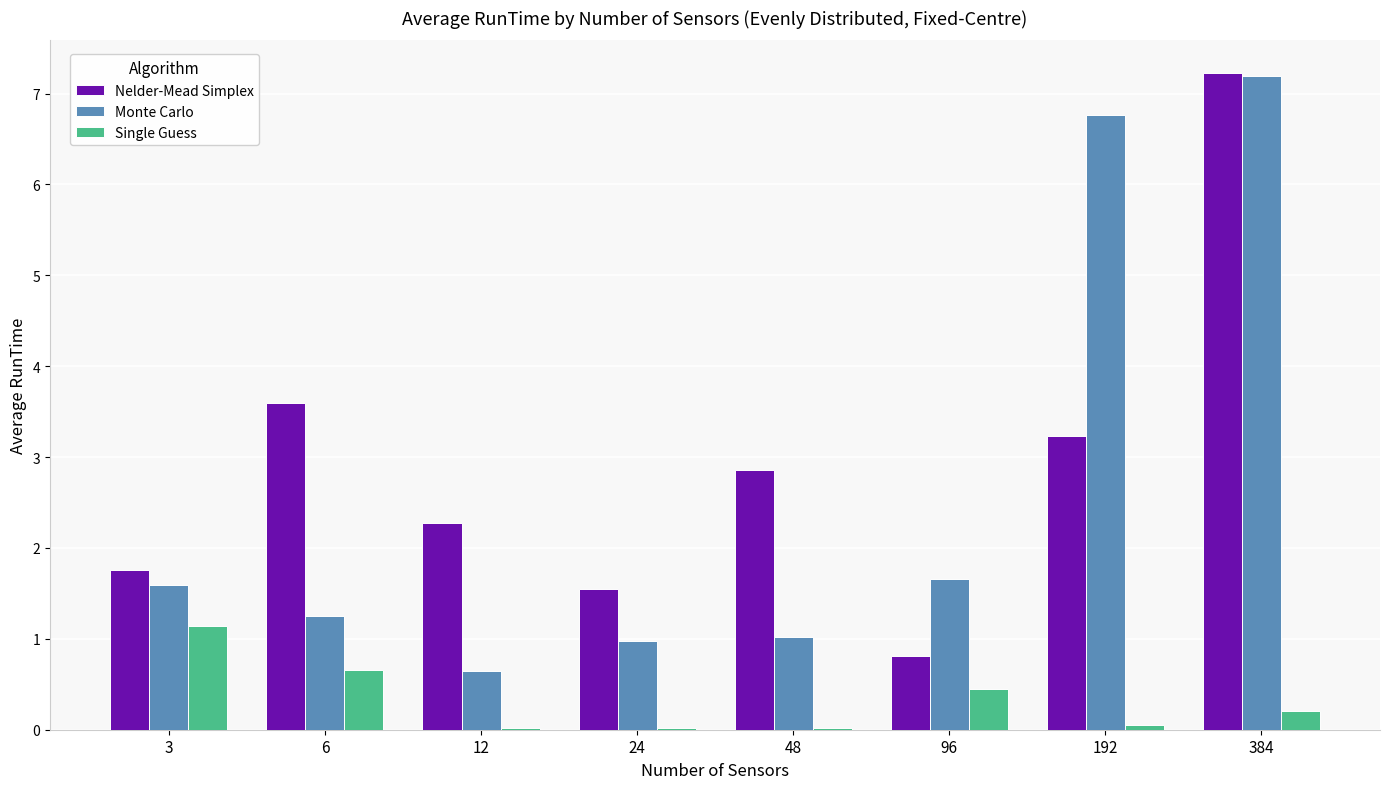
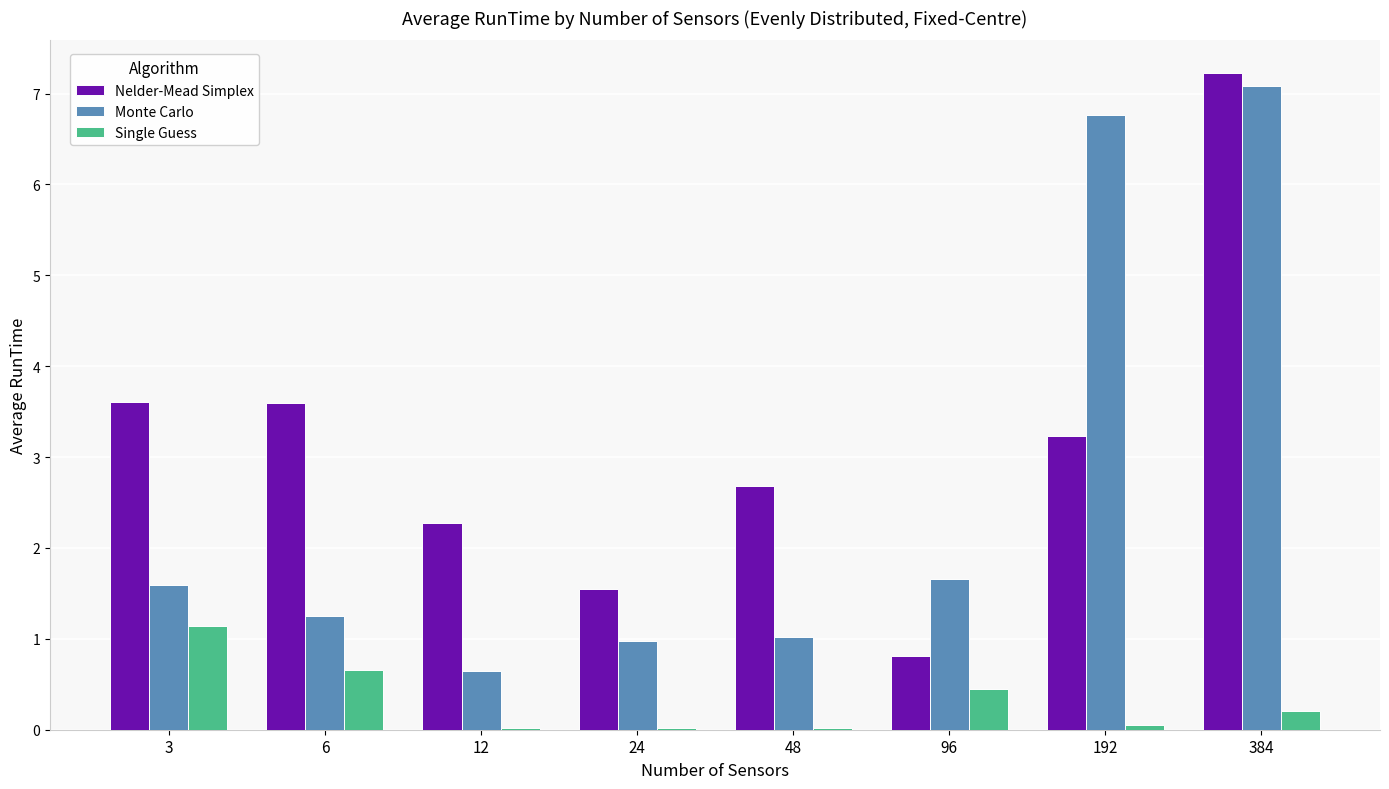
Nelder-Mead Simplex, 3: 1.8 -> 3.6
Nelder-Mead Simplex, 48: 2.9 -> 2.7
Monte Carlo, 384: 7.2 -> 7.1
